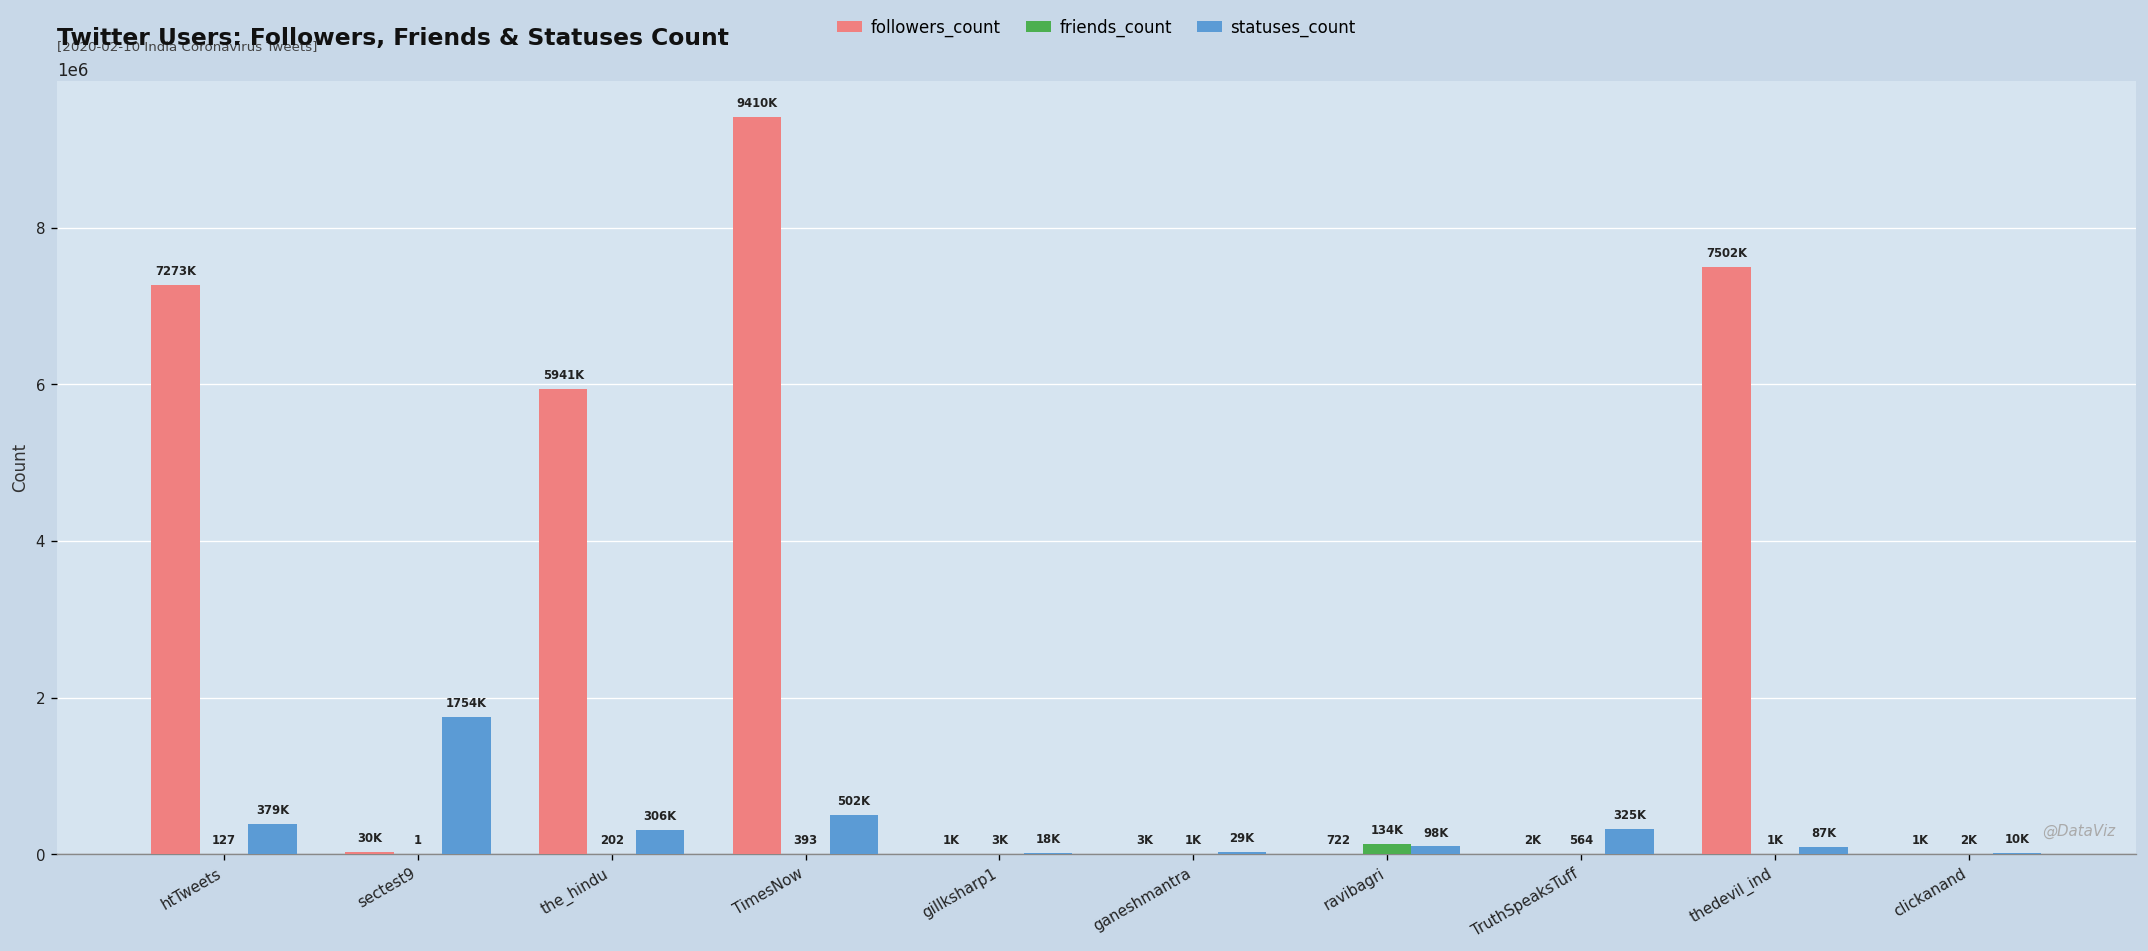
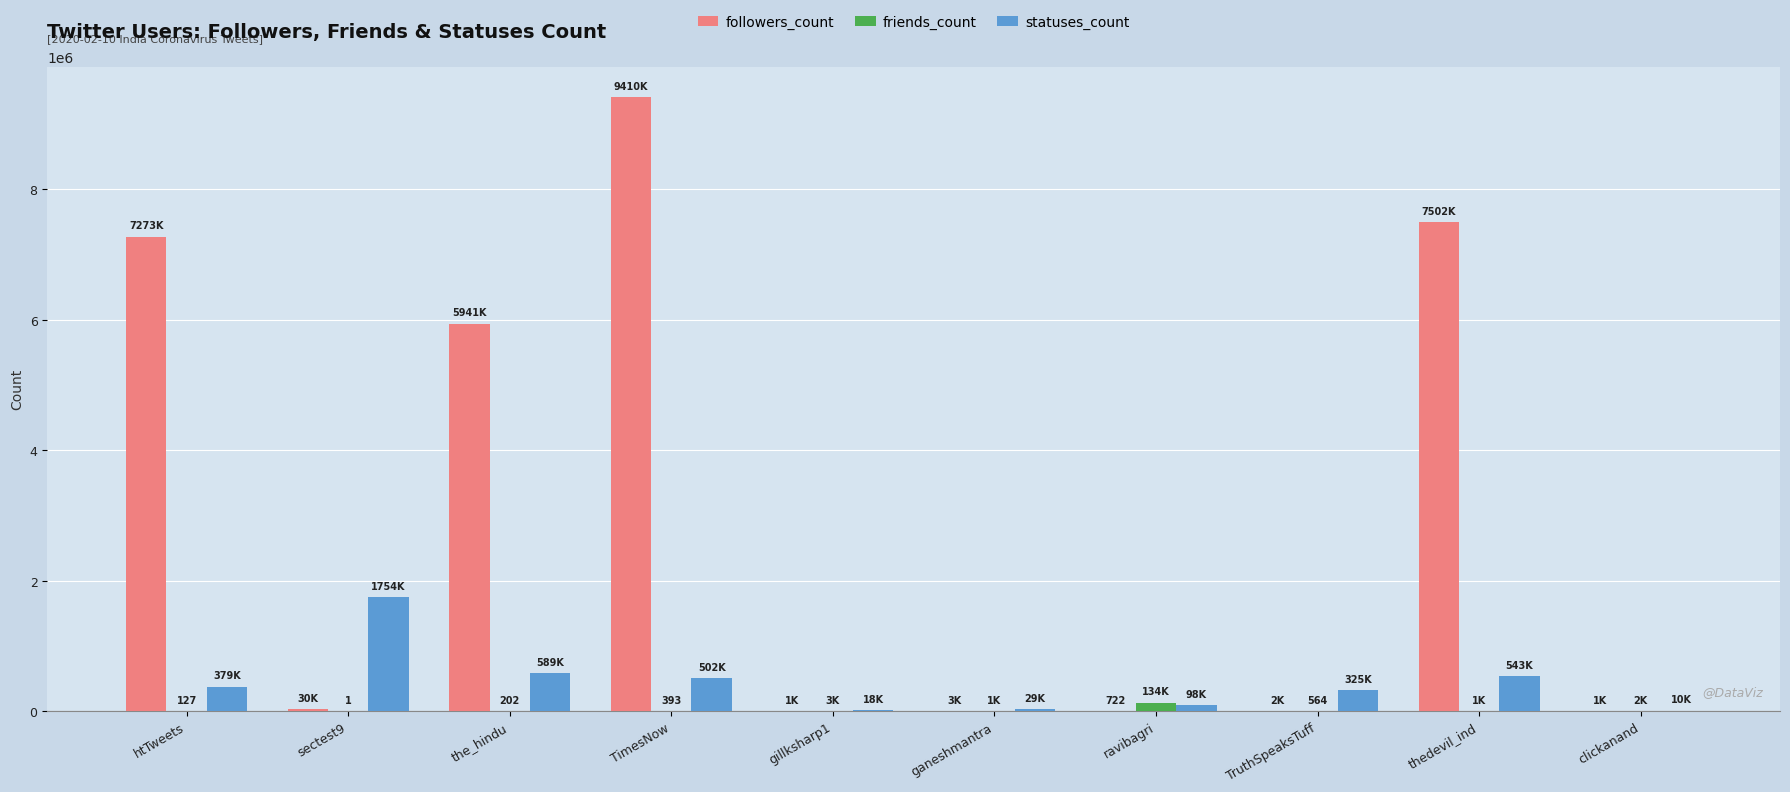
statuses_count, the_hindu: 306K -> 589K
statuses_count, thedevil_ind: 87K -> 543K
